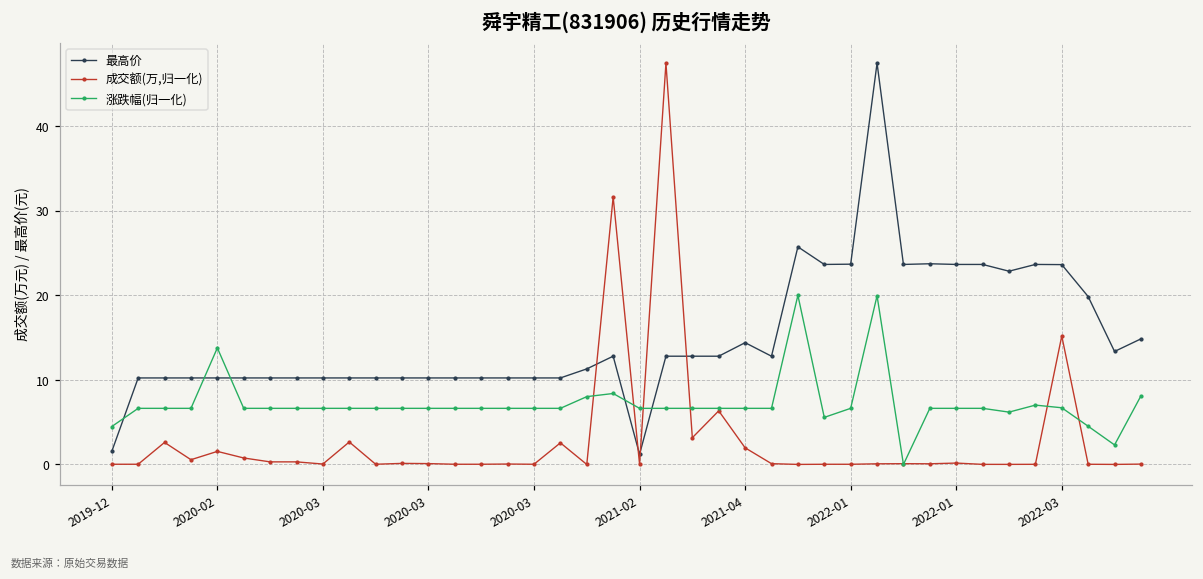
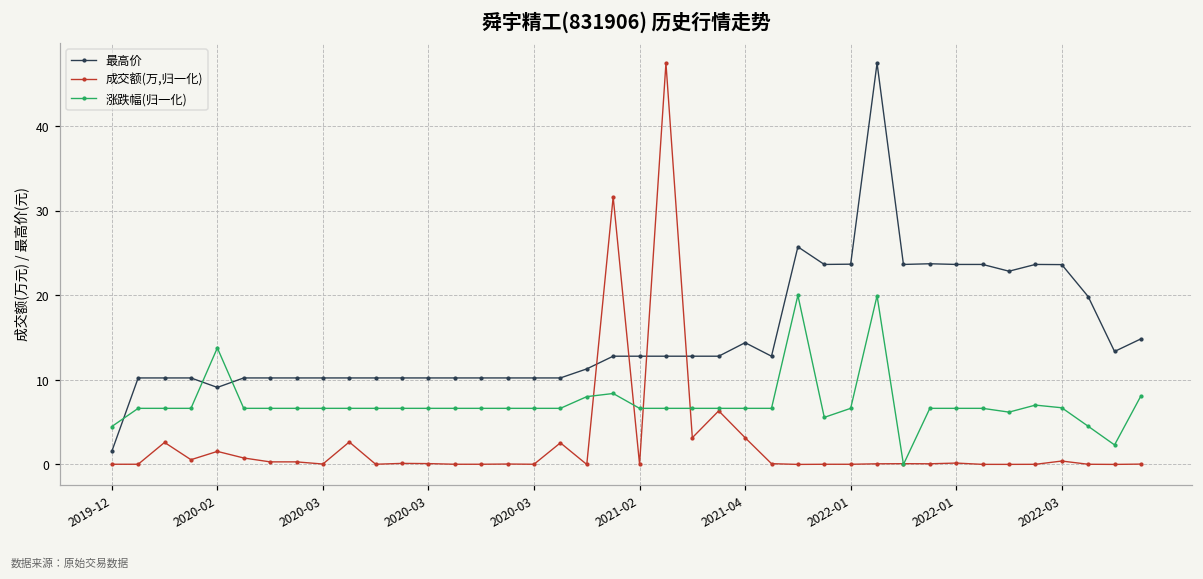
最高价, 2020-02: 10 -> 9
最高价, 2021-02: 1 -> 13
成交额(万,归一化), 2021-04: 2 -> 3
成交额(万,归一化), 2022-03: 15 -> 0
